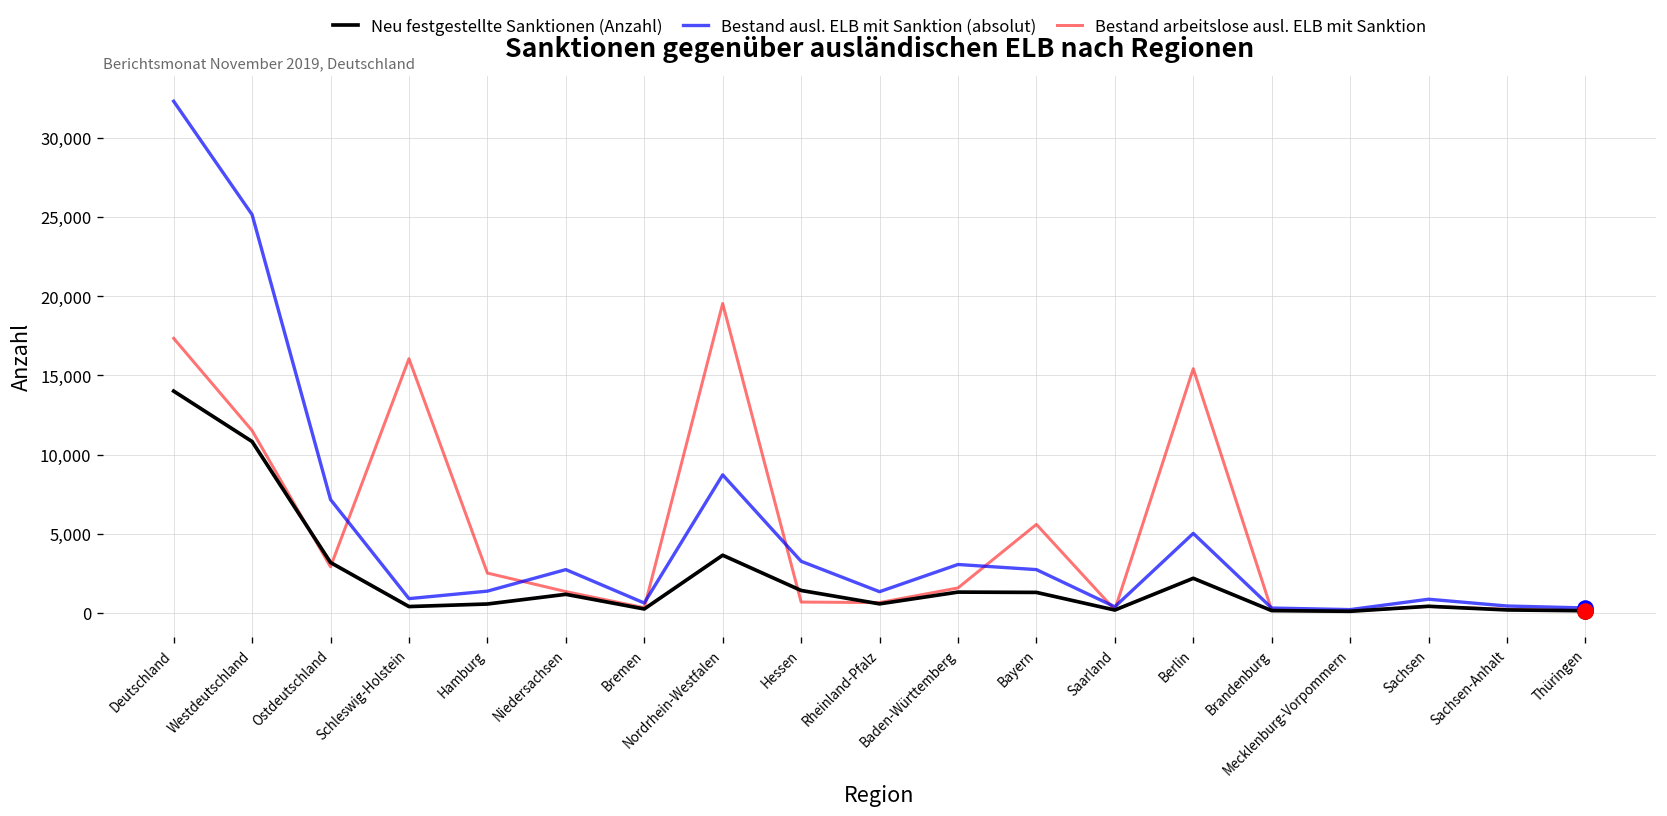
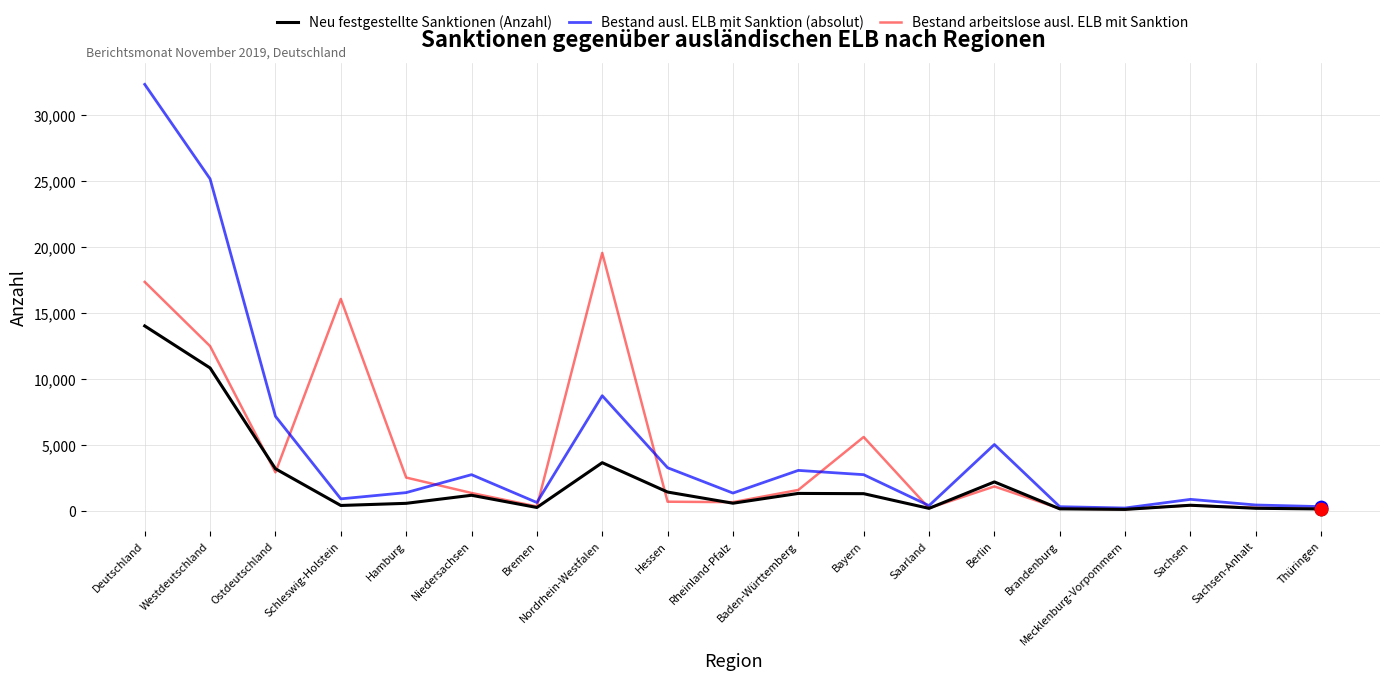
Bestand arbeitslose ausl. ELB mit Sanktion, Westdeutschland: 11,500 -> 12,500
Bestand arbeitslose ausl. ELB mit Sanktion, Berlin: 15,400 -> 1,800
